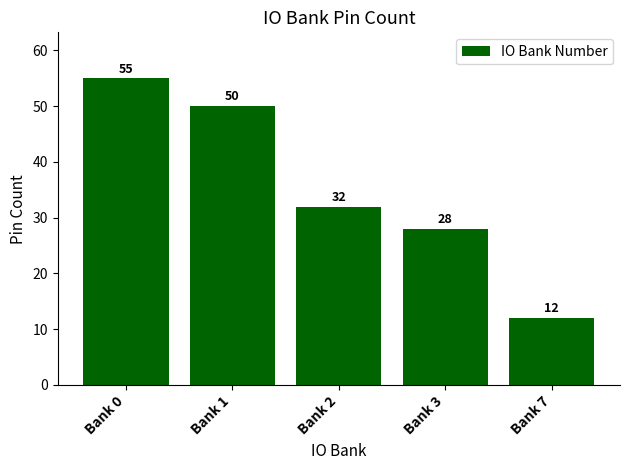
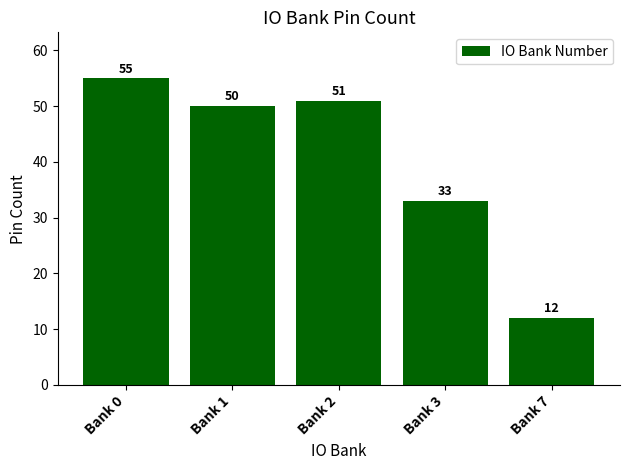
Bank 2: 32 -> 51
Bank 3: 28 -> 33
